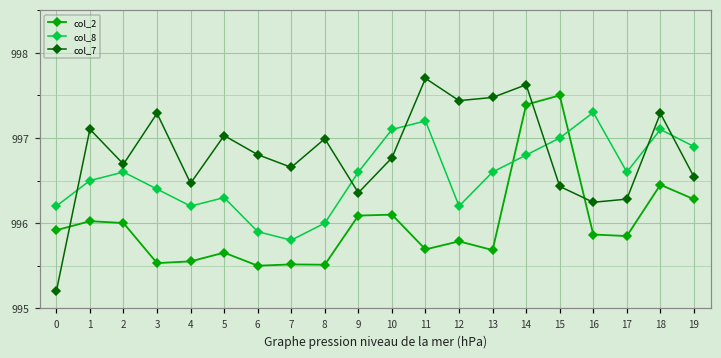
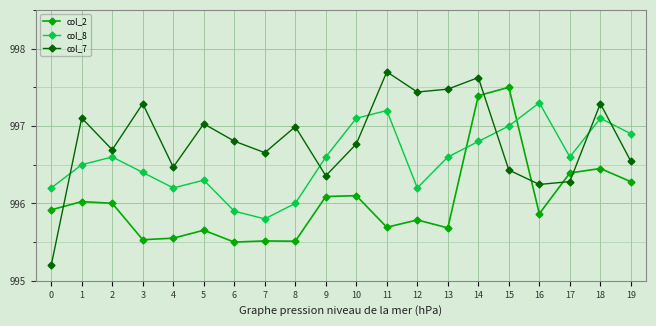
col_2, 17: 995.8 -> 996.4
